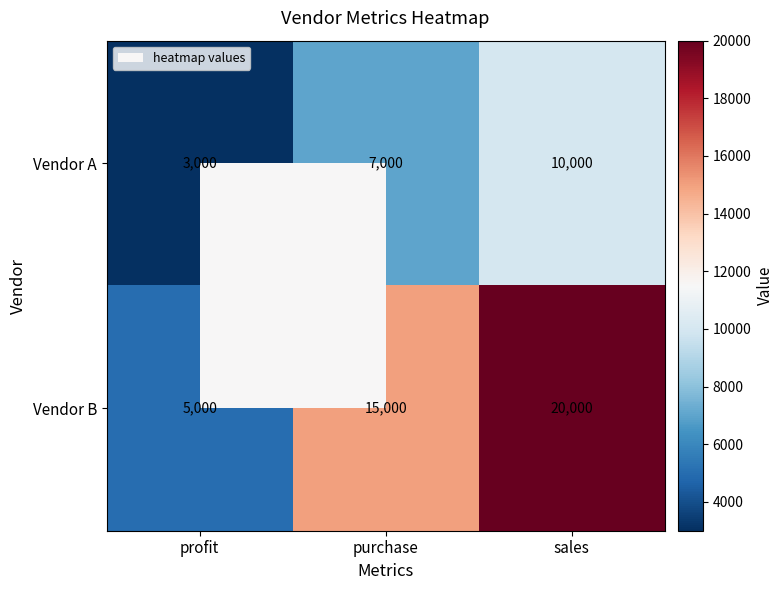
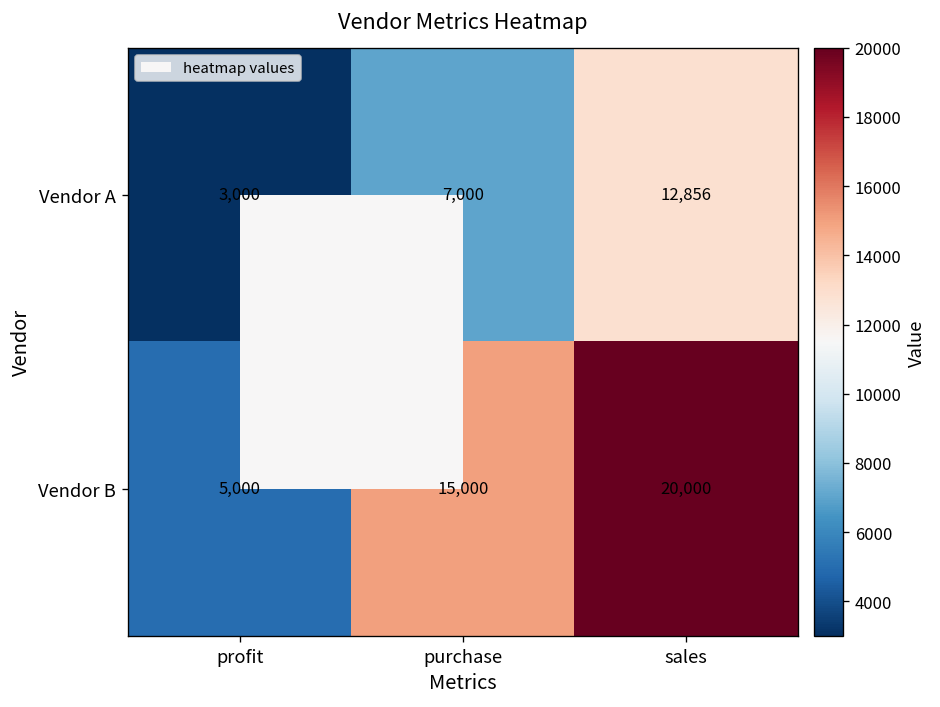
Vendor A, sales: 10,000 -> 12,856
